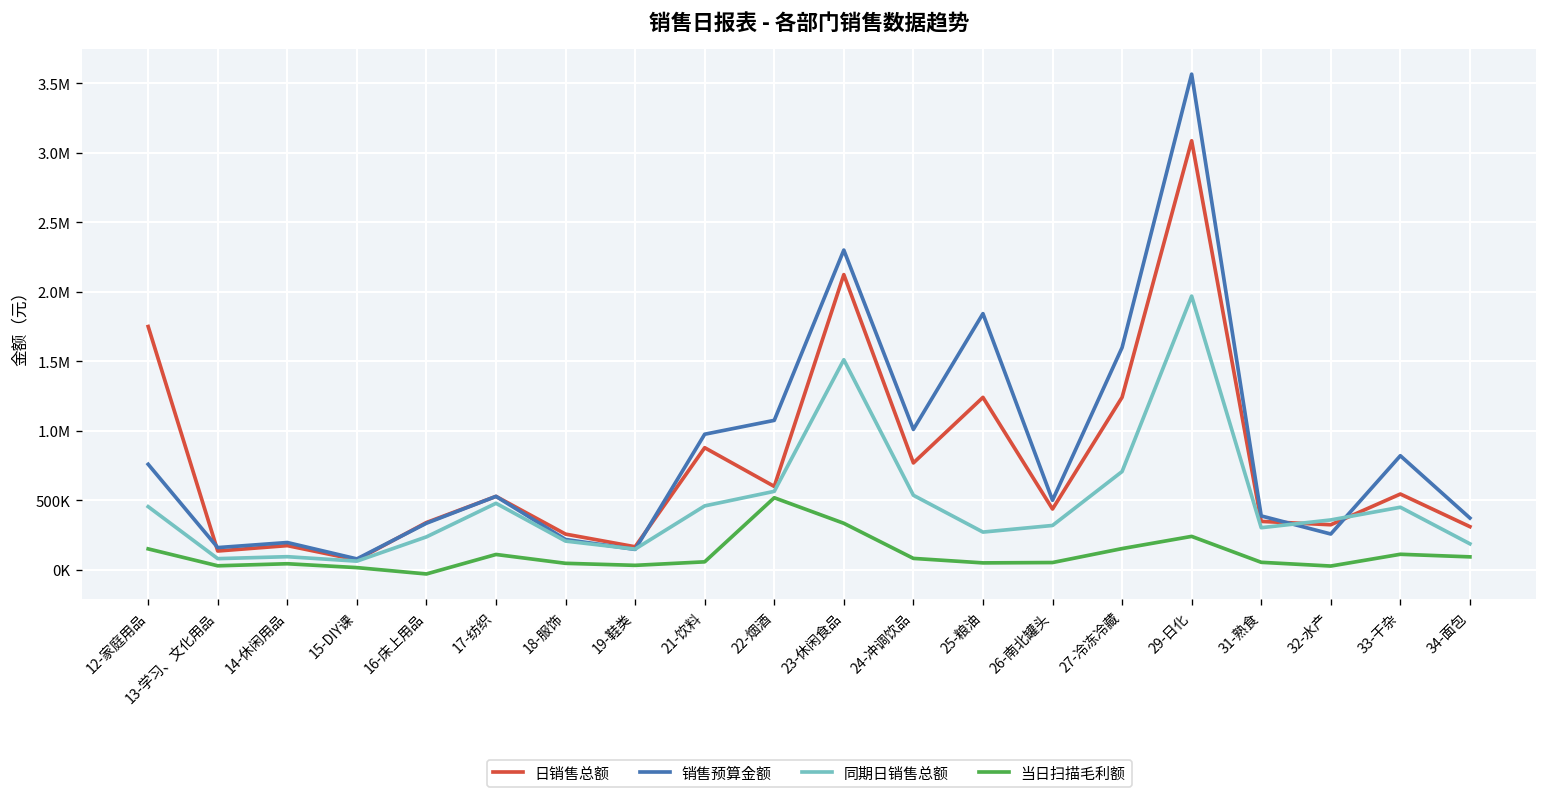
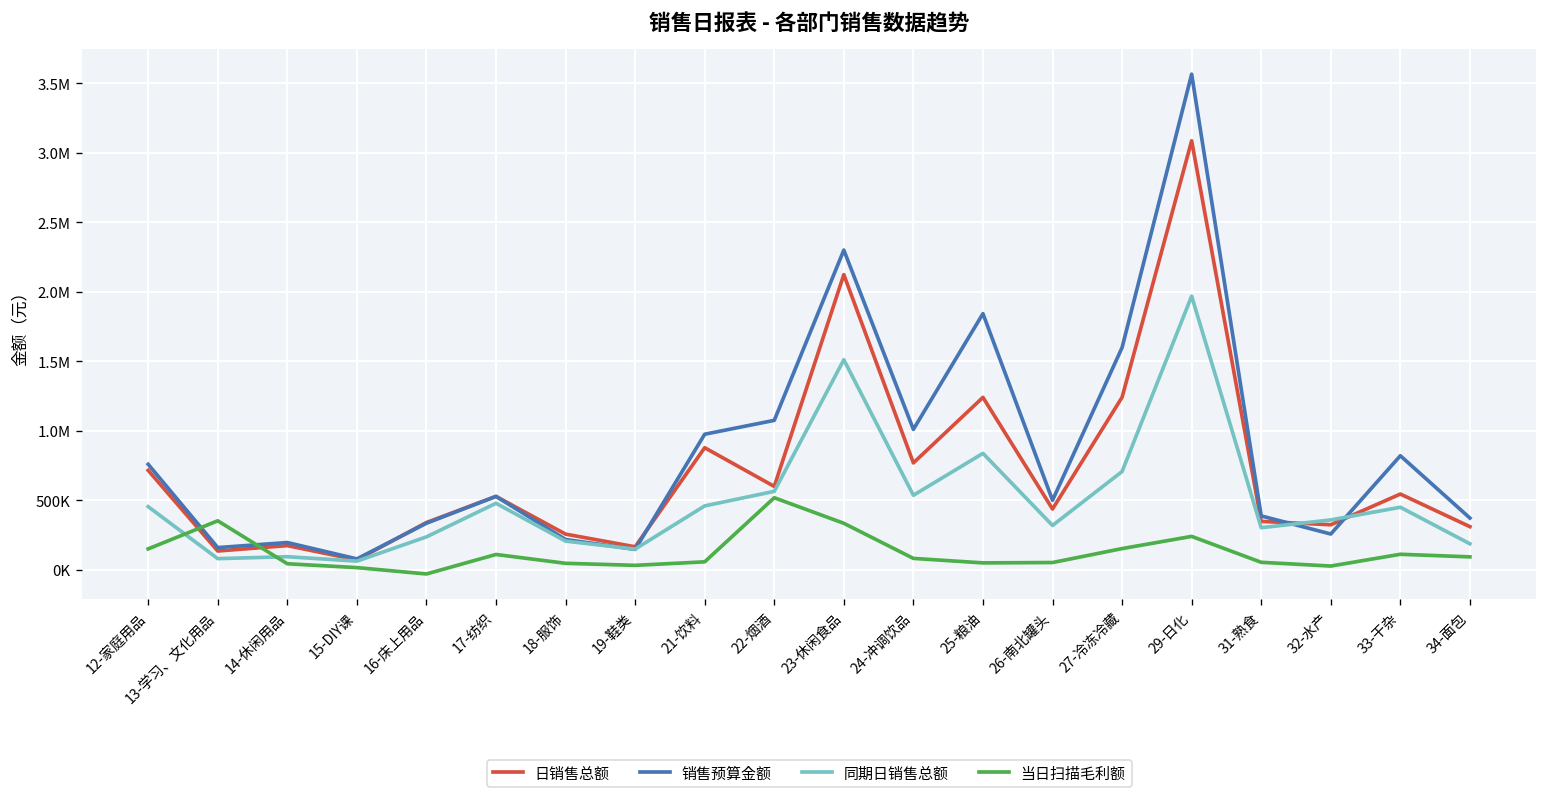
日销售总额, 12-家庭用品: 1750000 -> 720000
当日扫描毛利额, 13-学习、文化用品: 30000 -> 350000
同期日销售总额, 25-粮油: 270000 -> 840000
